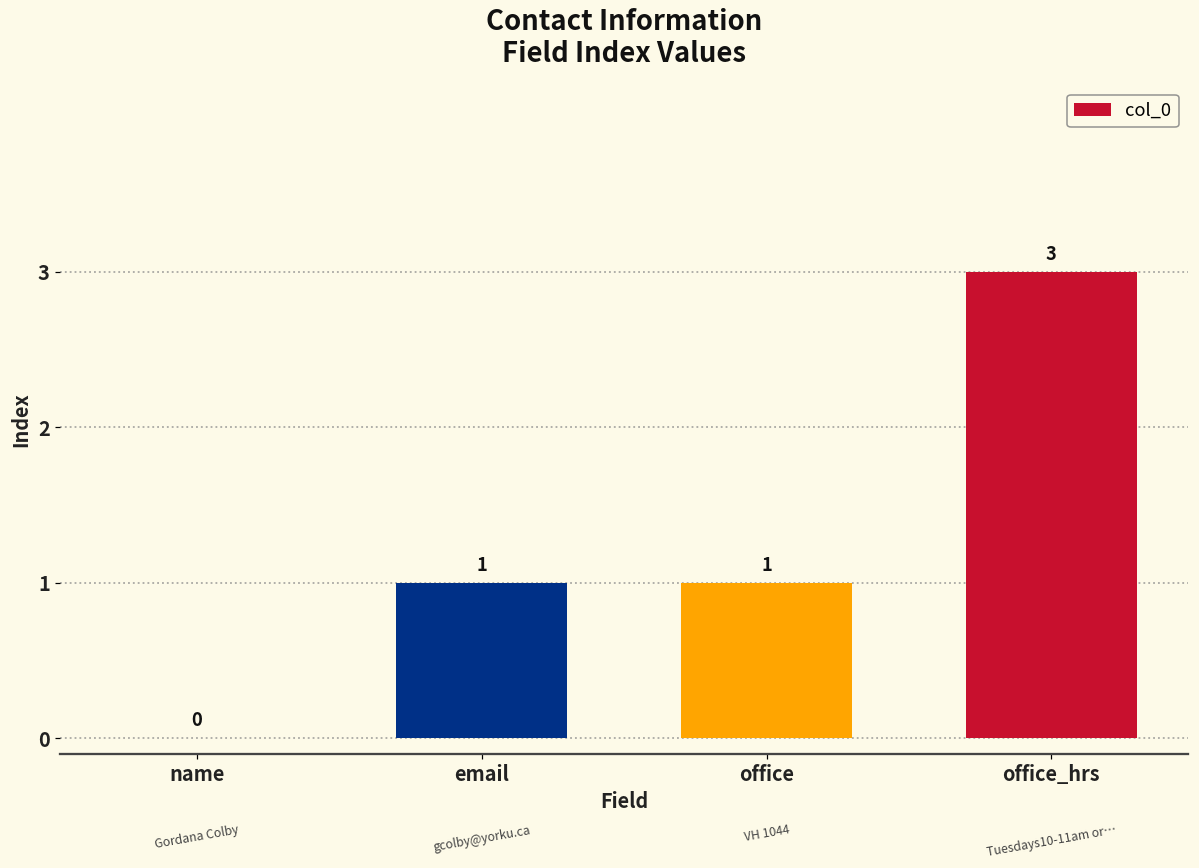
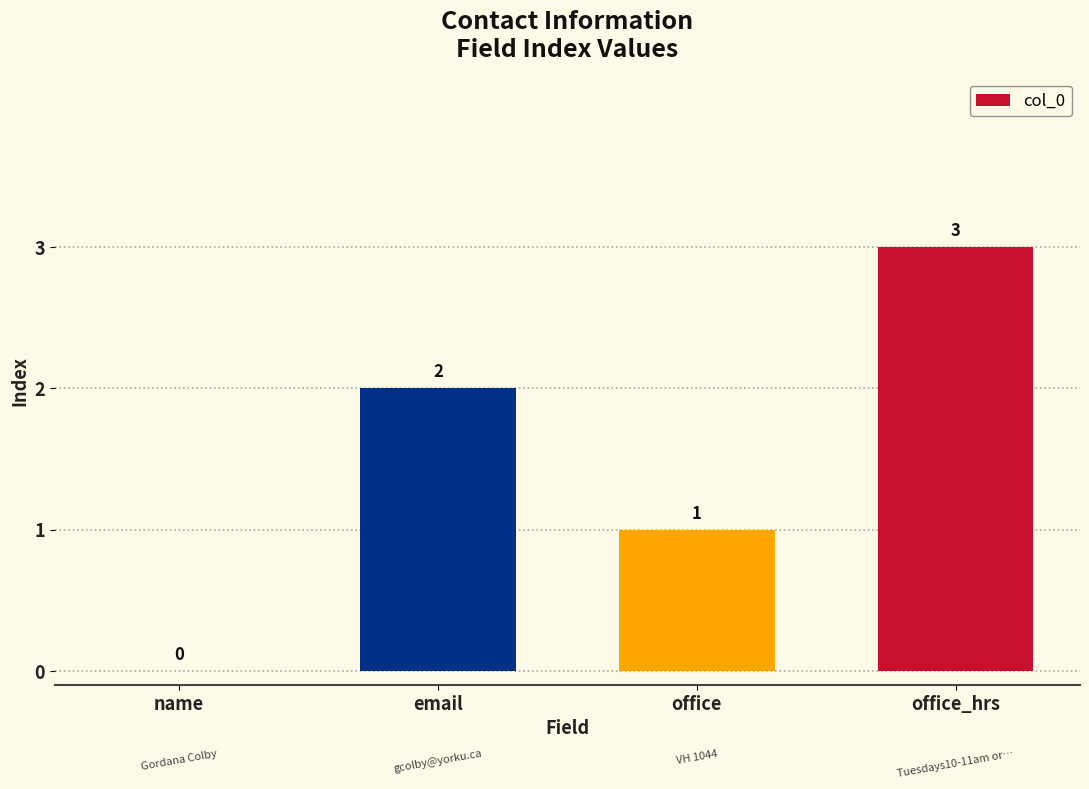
email: 1 -> 2
